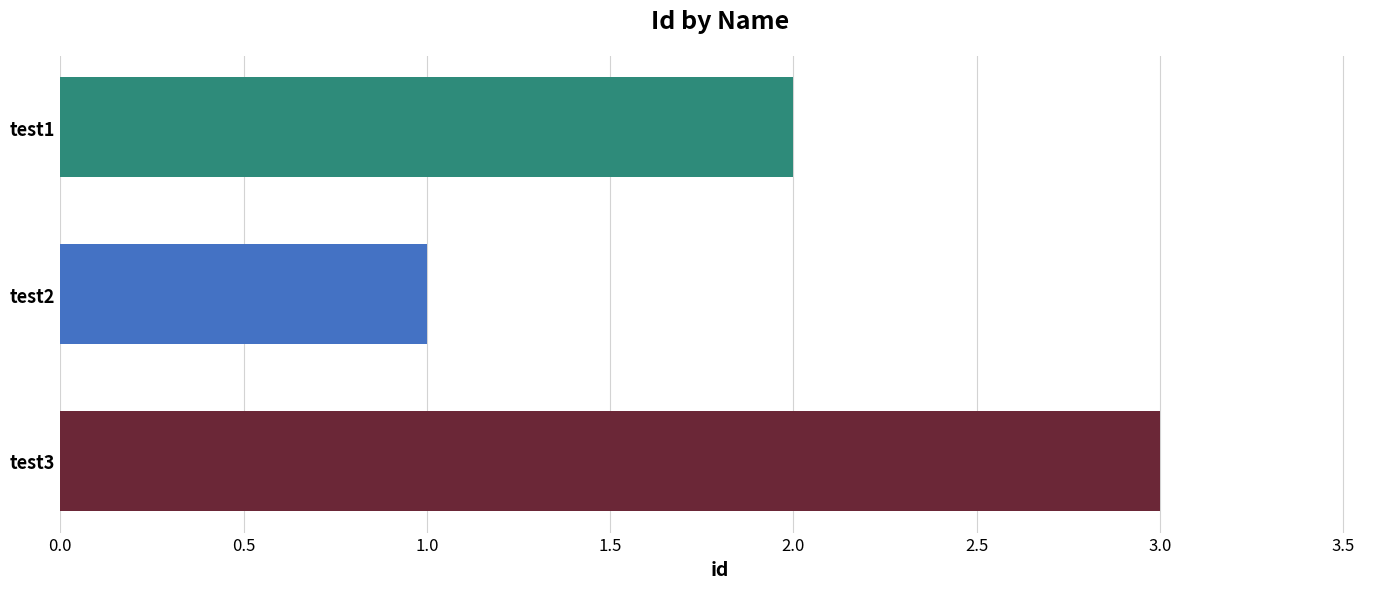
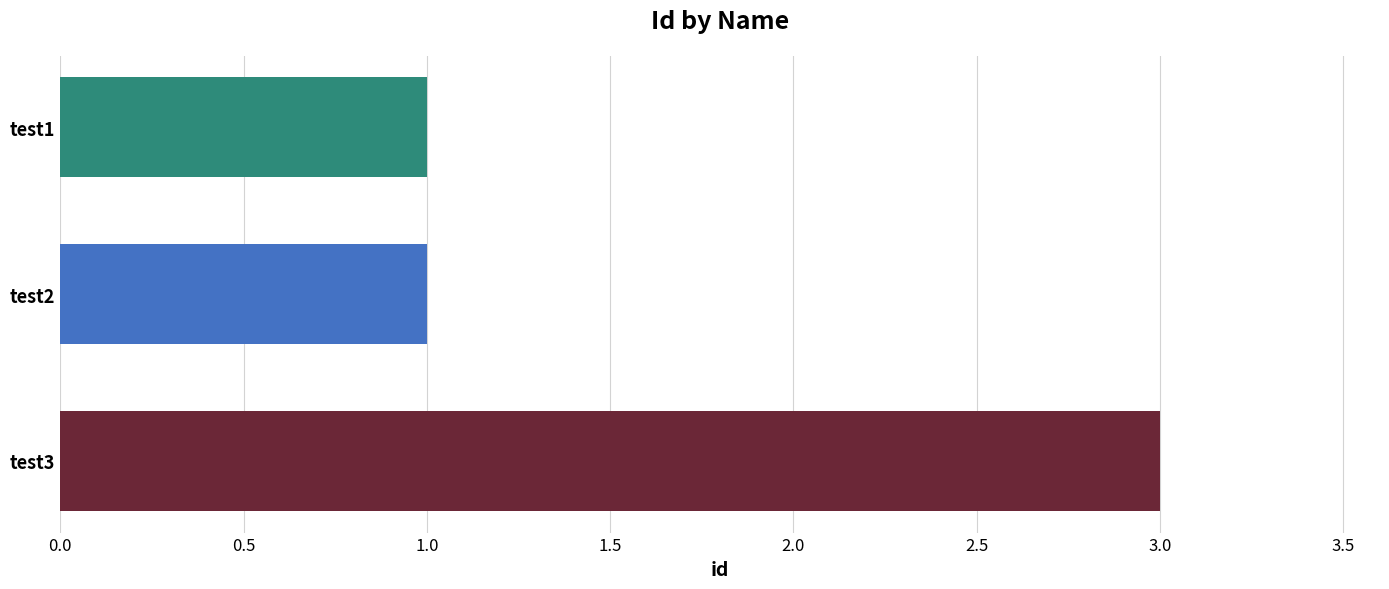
test1: 2 -> 1
